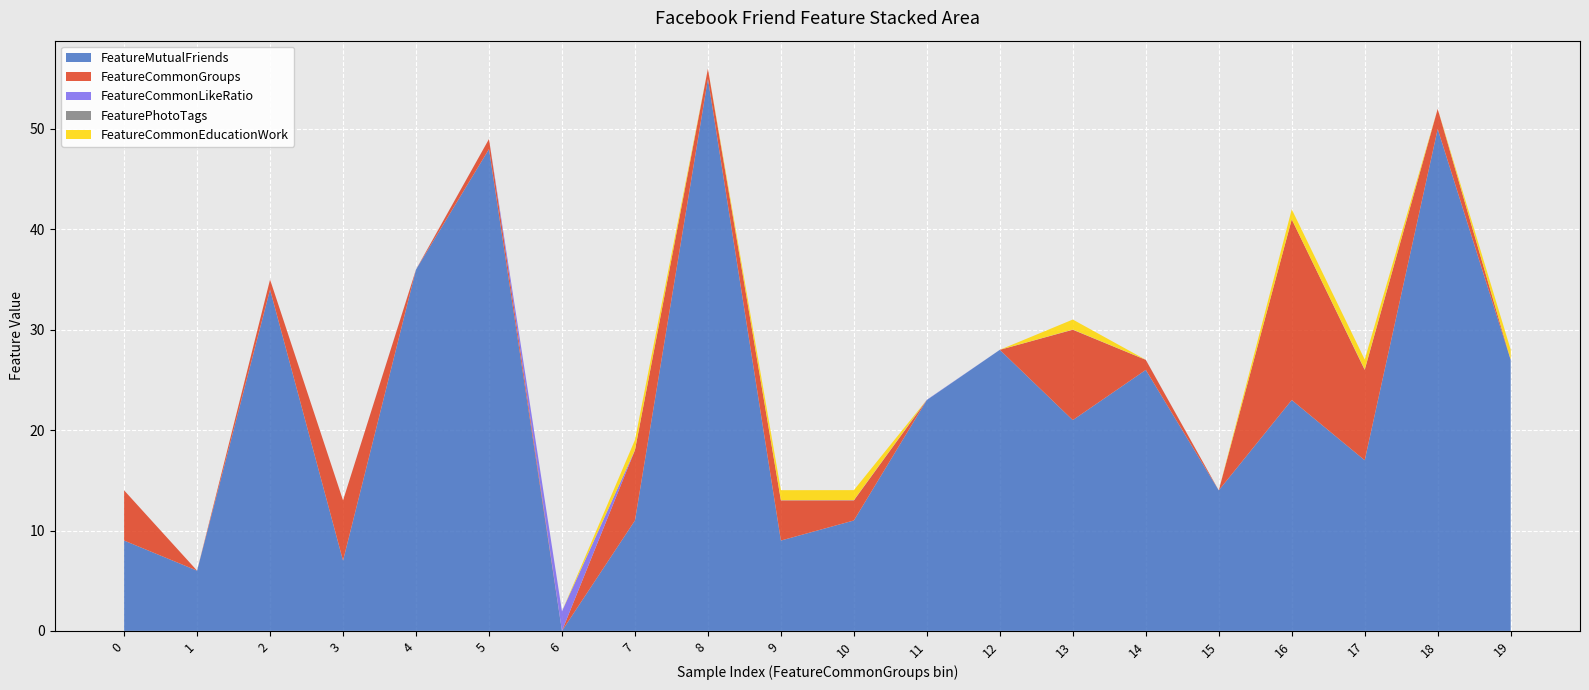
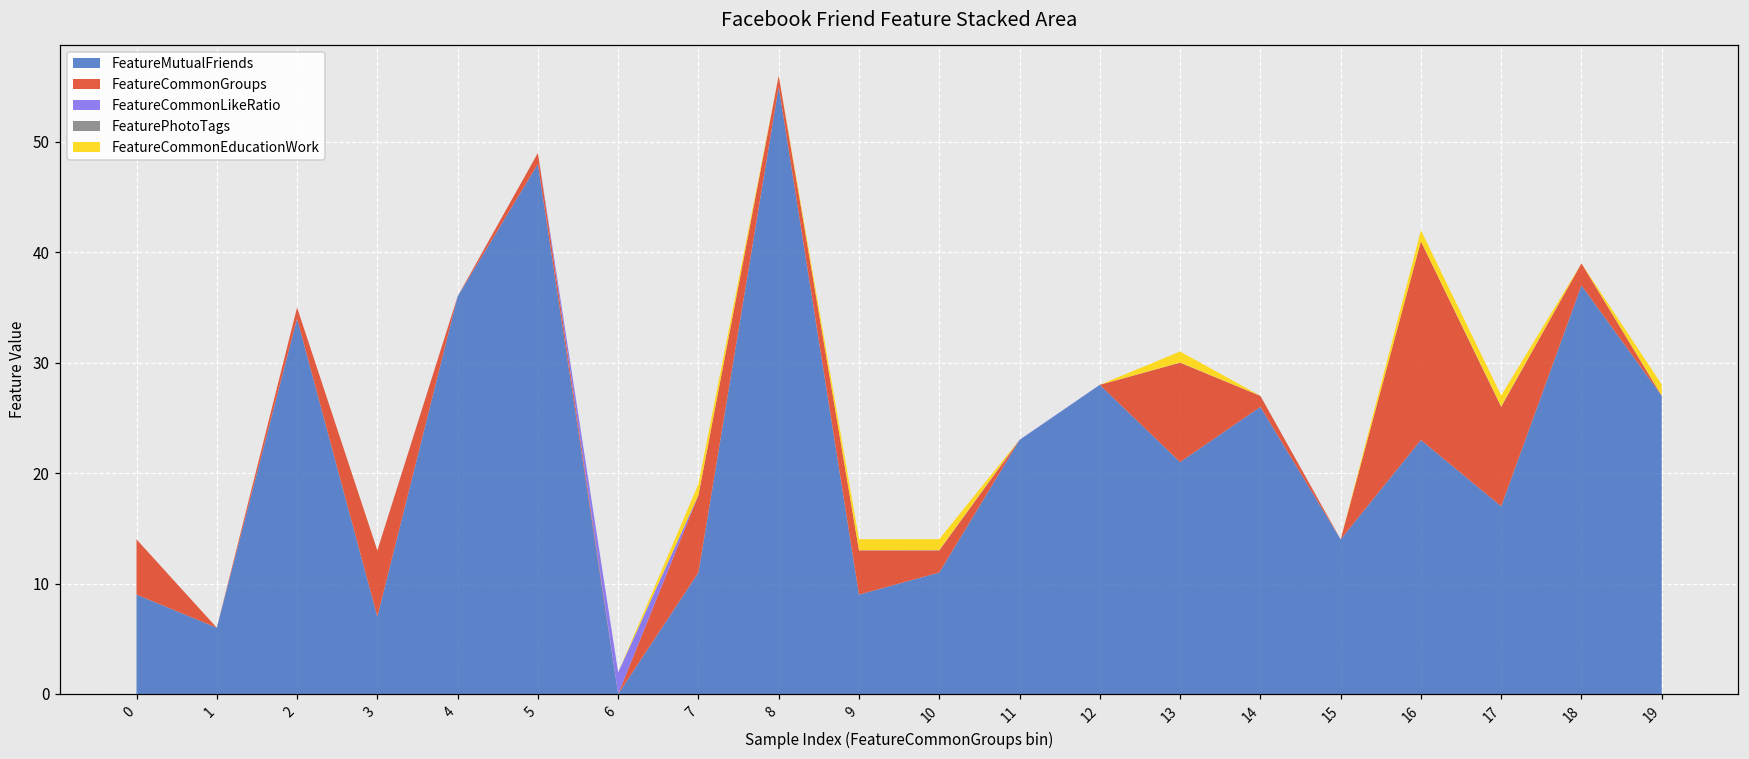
FeatureMutualFriends, 18: 50 -> 37
